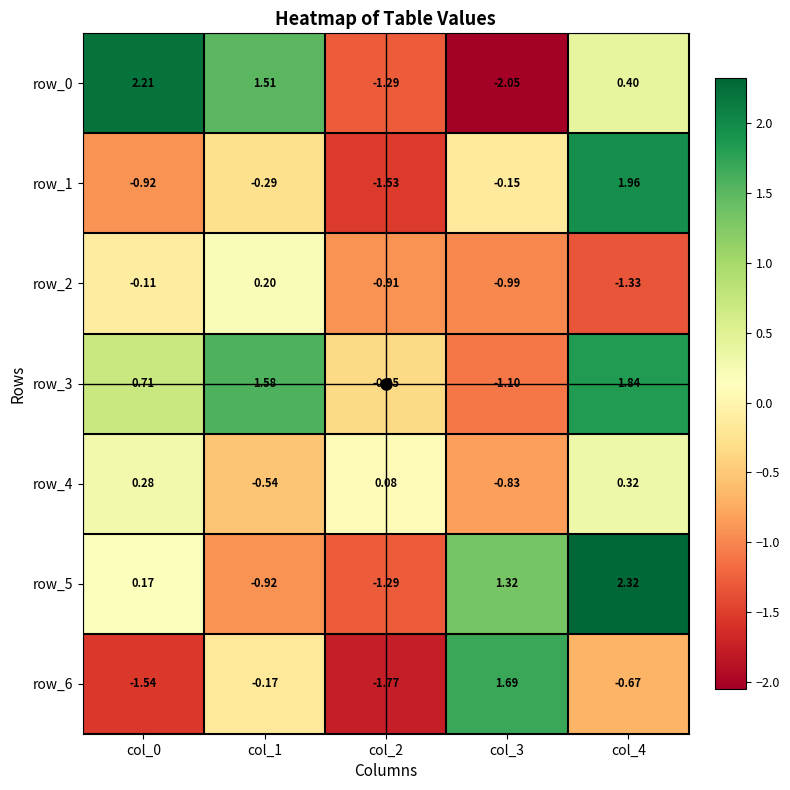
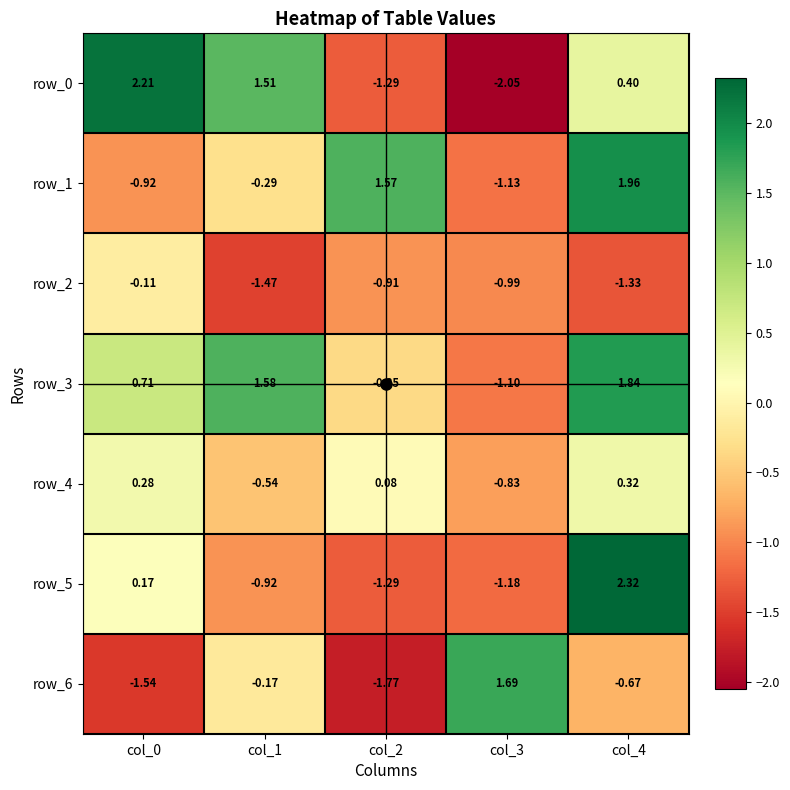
row_1, col_2: -1.53 -> 1.57
row_1, col_3: -0.15 -> -1.13
row_2, col_1: 0.20 -> -1.47
row_5, col_3: 1.32 -> -1.18
